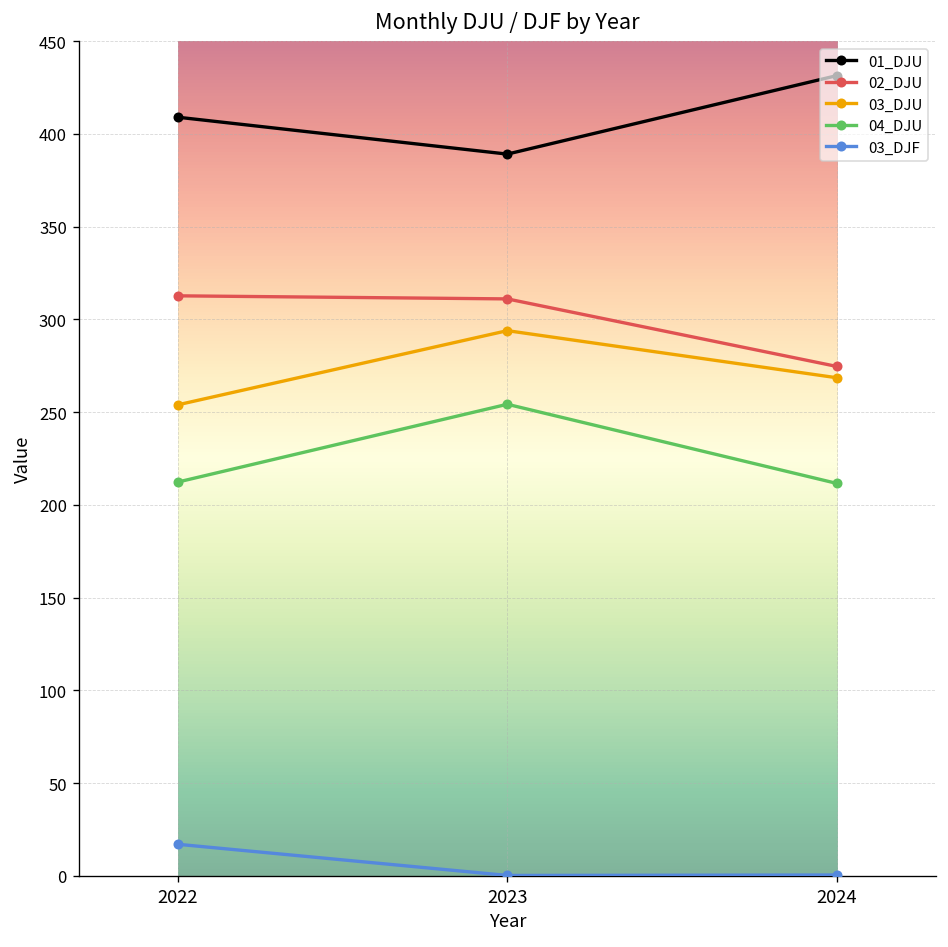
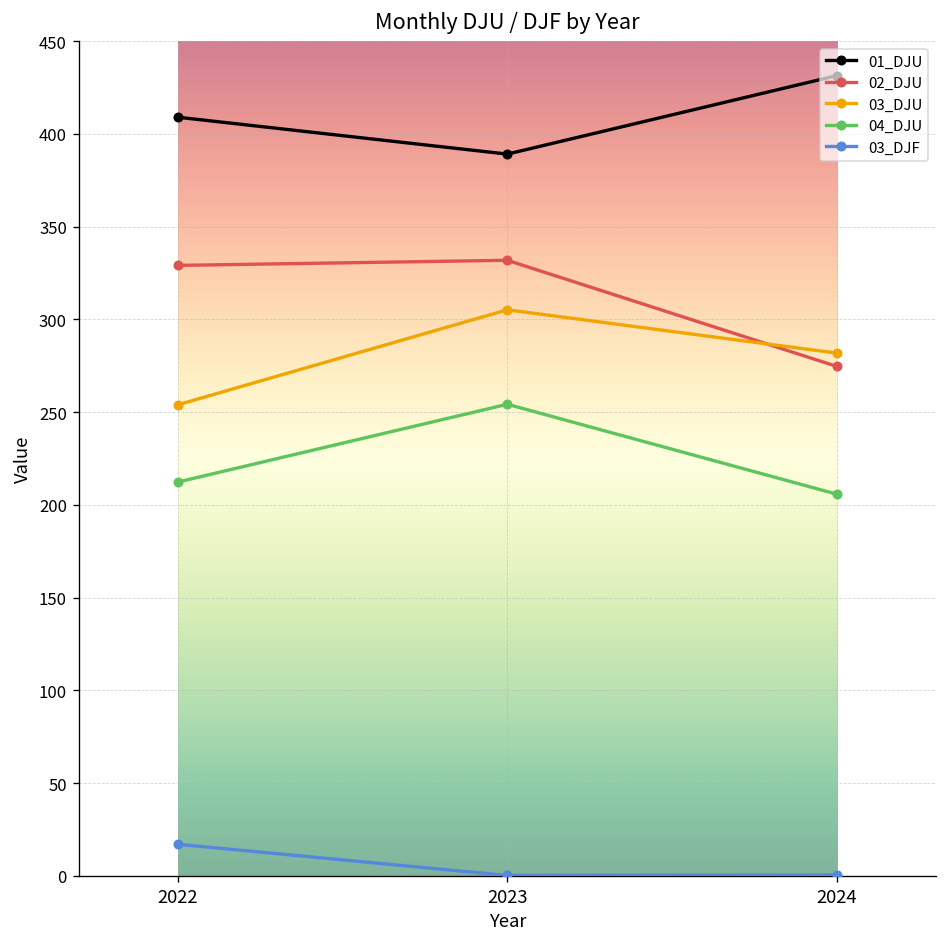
02_DJU, 2022: 313 -> 329
02_DJU, 2023: 311 -> 332
03_DJU, 2023: 294 -> 305
03_DJU, 2024: 269 -> 282
04_DJU, 2024: 212 -> 206
